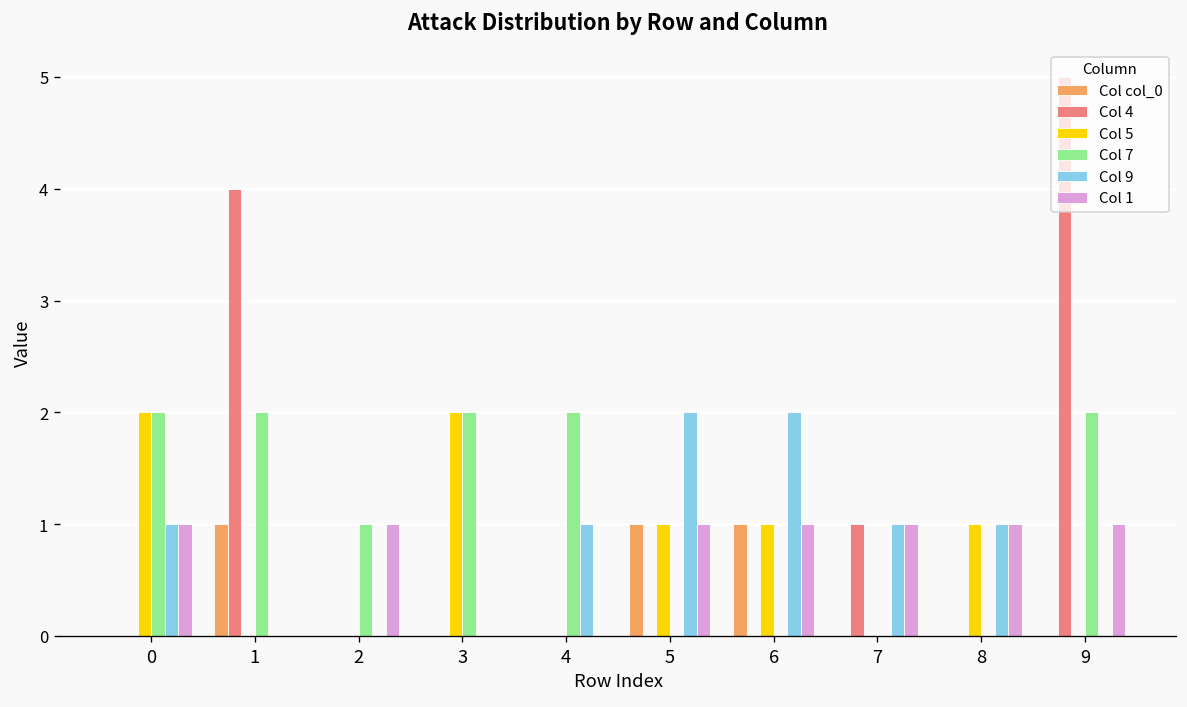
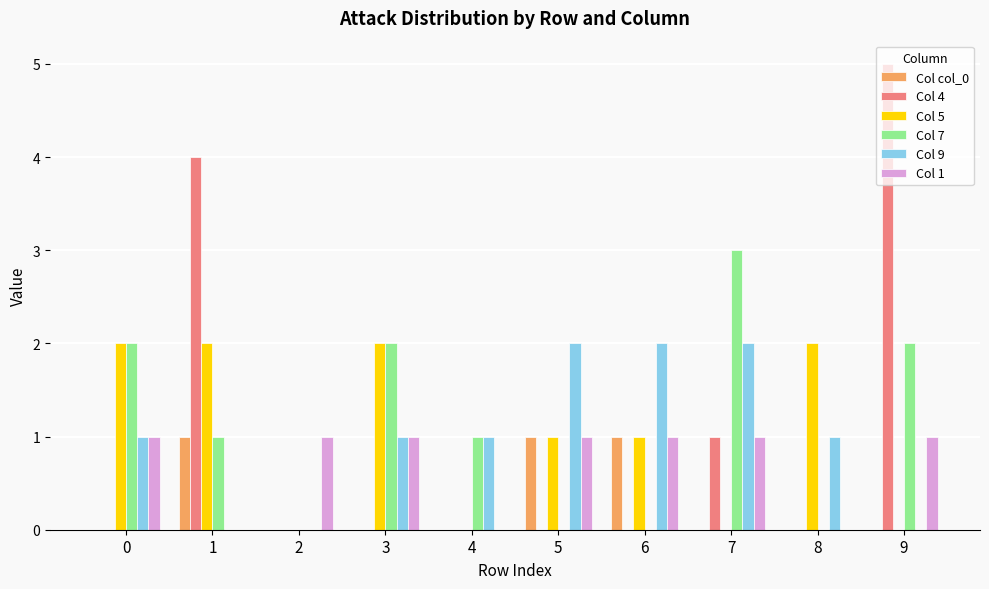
Col 5, 1: 0 -> 2
Col 7, 1: 2 -> 1
Col 7, 2: 1 -> 0
Col 9, 3: 0 -> 1
Col 1, 3: 0 -> 1
Col 7, 4: 2 -> 1
Col 7, 7: 0 -> 3
Col 9, 7: 1 -> 2
Col 5, 8: 1 -> 2
Col 1, 8: 1 -> 0
